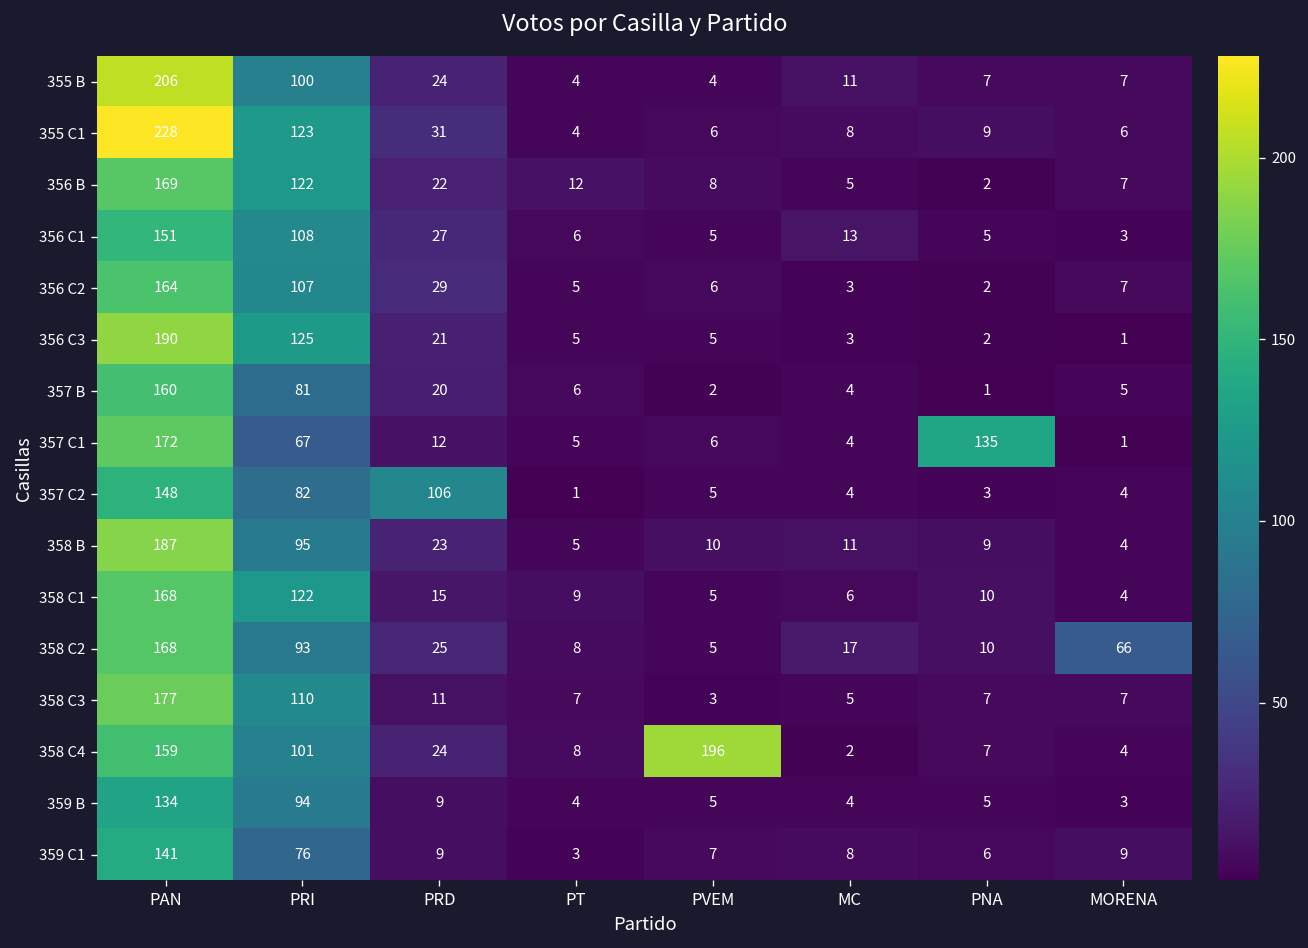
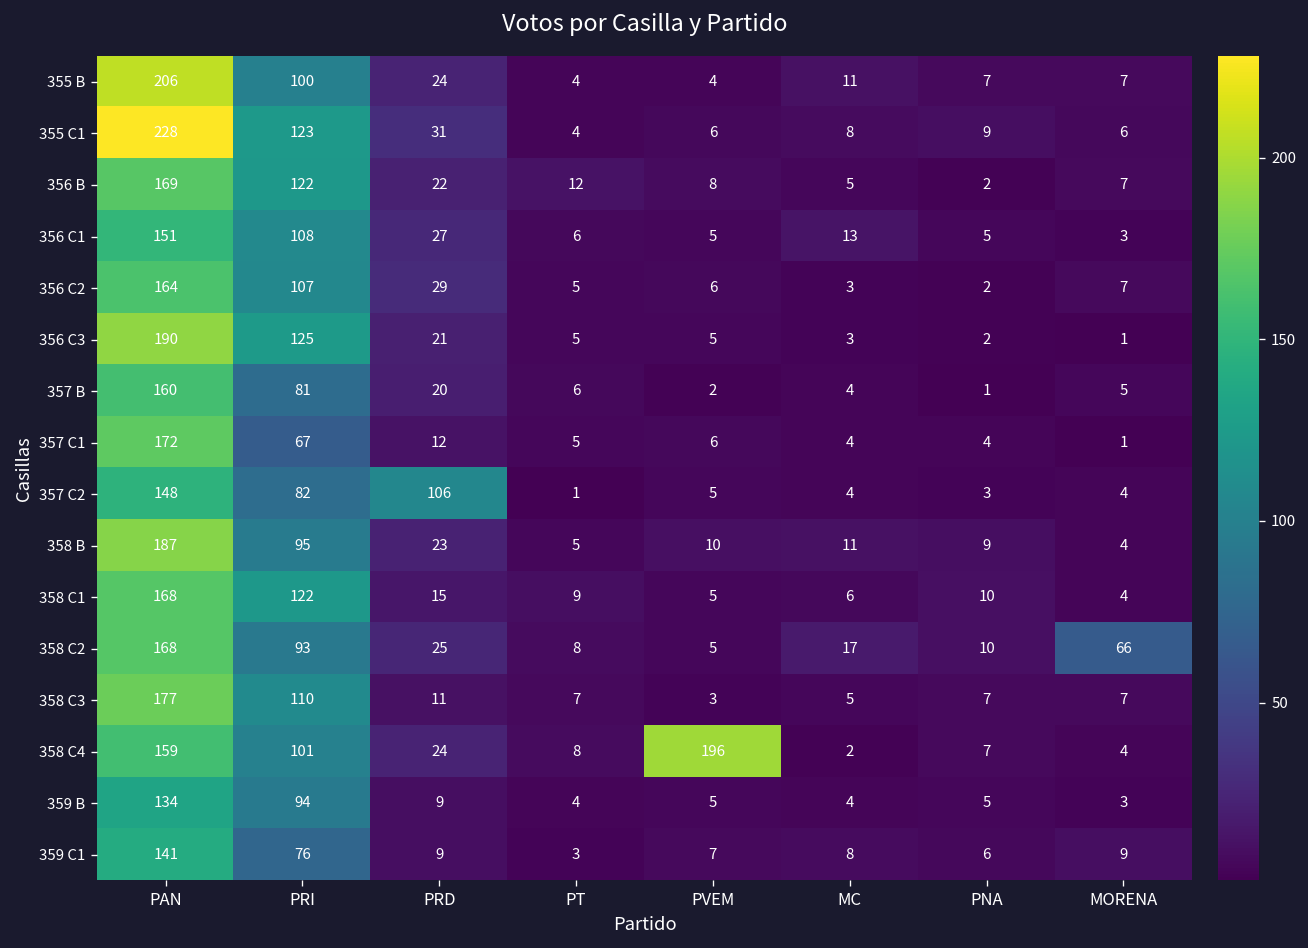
357 C1, PNA: 135 -> 4
